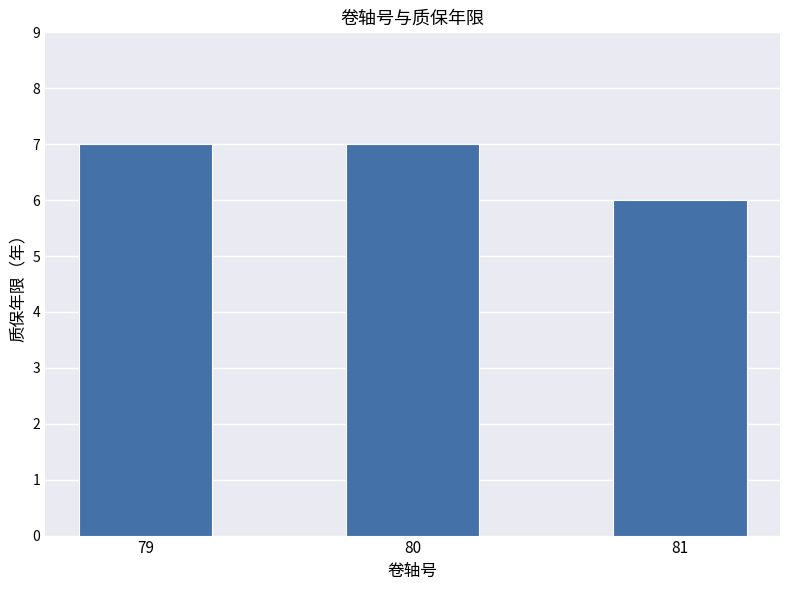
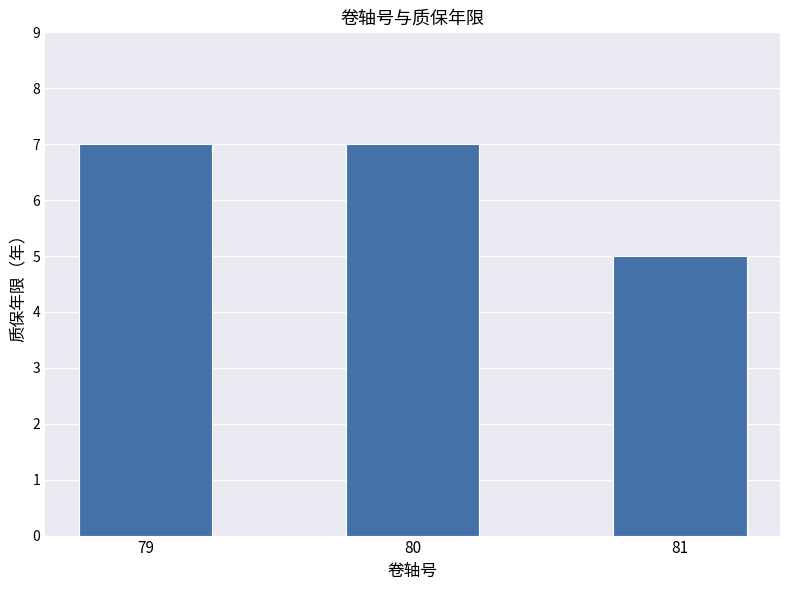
81: 6 -> 5
